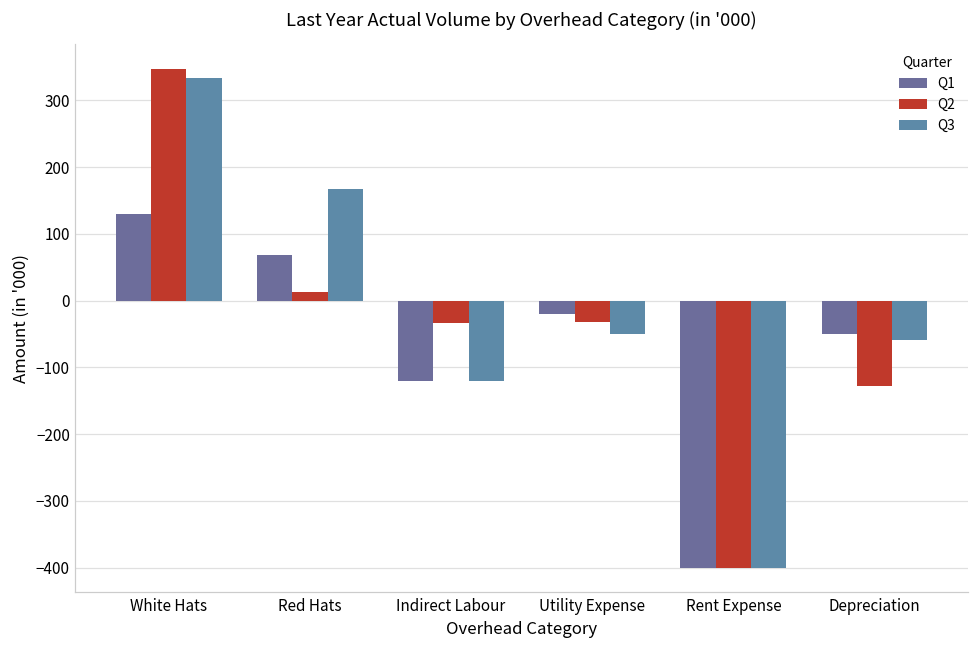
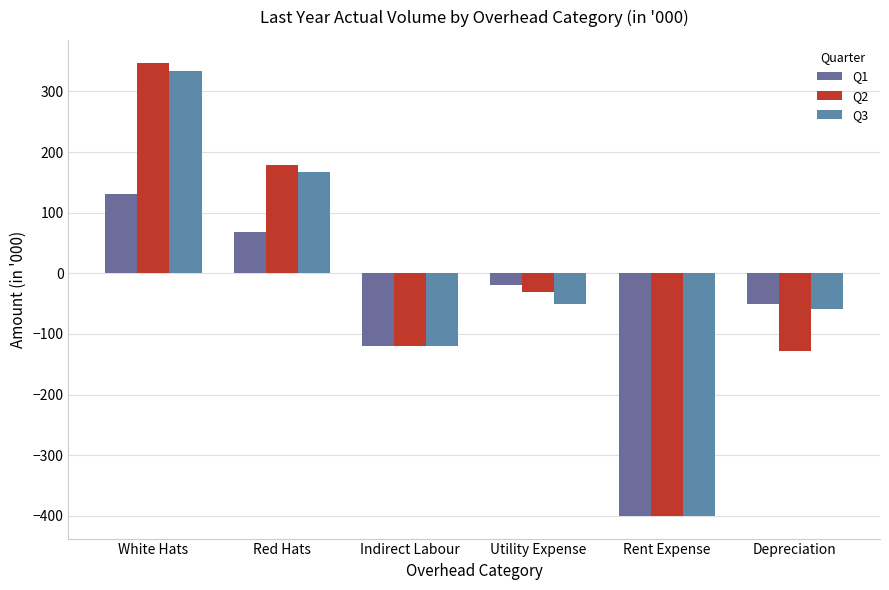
Q2, Red Hats: 10 -> 180
Q2, Indirect Labour: -30 -> -120
